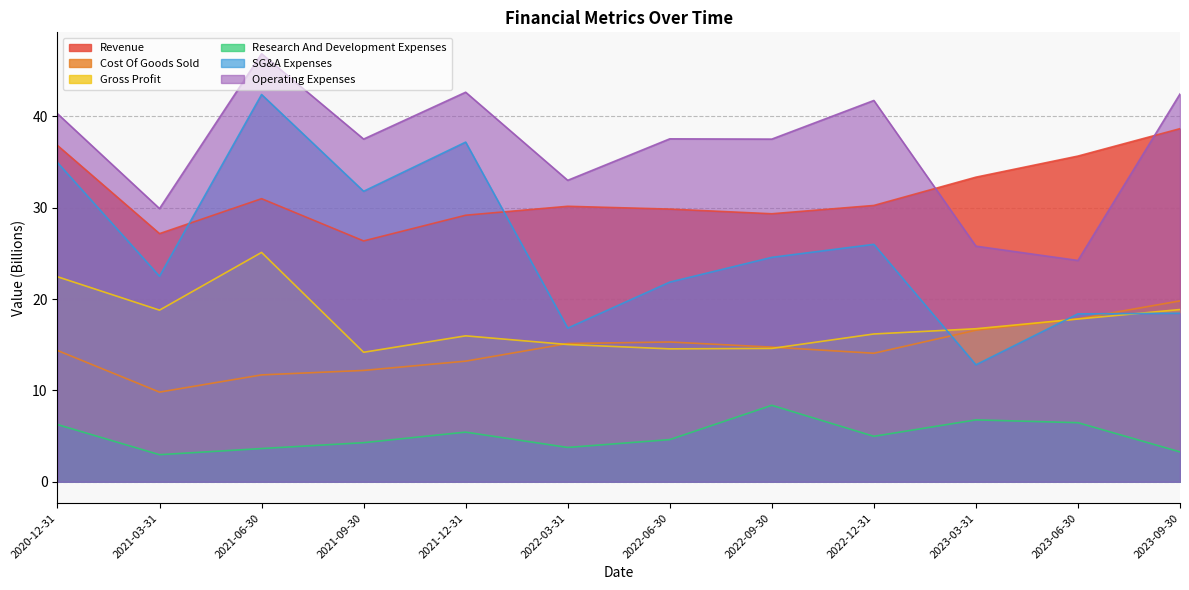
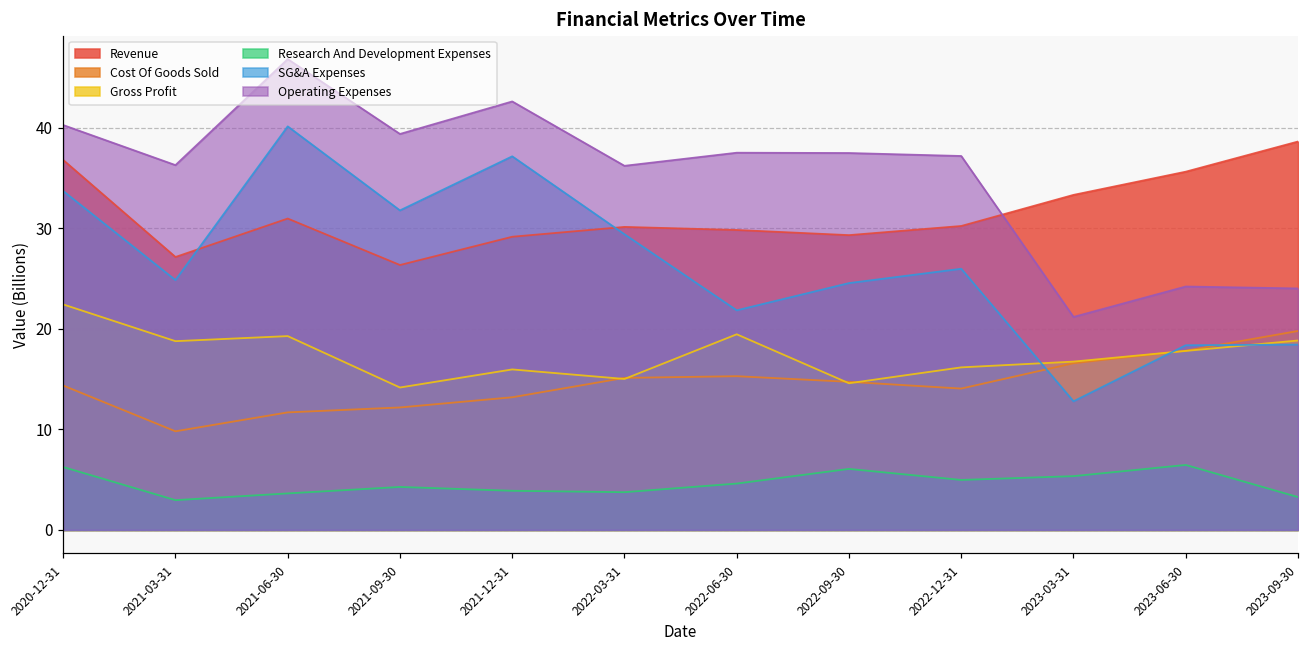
SG&A Expenses, 2020-12-31: 35 -> 34
SG&A Expenses, 2021-03-31: 22 -> 25
Operating Expenses, 2021-03-31: 30 -> 36
Gross Profit, 2021-06-30: 25 -> 19
SG&A Expenses, 2021-06-30: 42 -> 40
Operating Expenses, 2021-09-30: 38 -> 39
Research And Development Expenses, 2021-12-31: 5 -> 4
SG&A Expenses, 2022-03-31: 17 -> 29
Operating Expenses, 2022-03-31: 33 -> 36
Gross Profit, 2022-06-30: 15 -> 19
Research And Development Expenses, 2022-09-30: 8 -> 6
Operating Expenses, 2022-12-31: 42 -> 37
Research And Development Expenses, 2023-03-31: 7 -> 5
Operating Expenses, 2023-03-31: 26 -> 21
Operating Expenses, 2023-09-30: 42 -> 24
